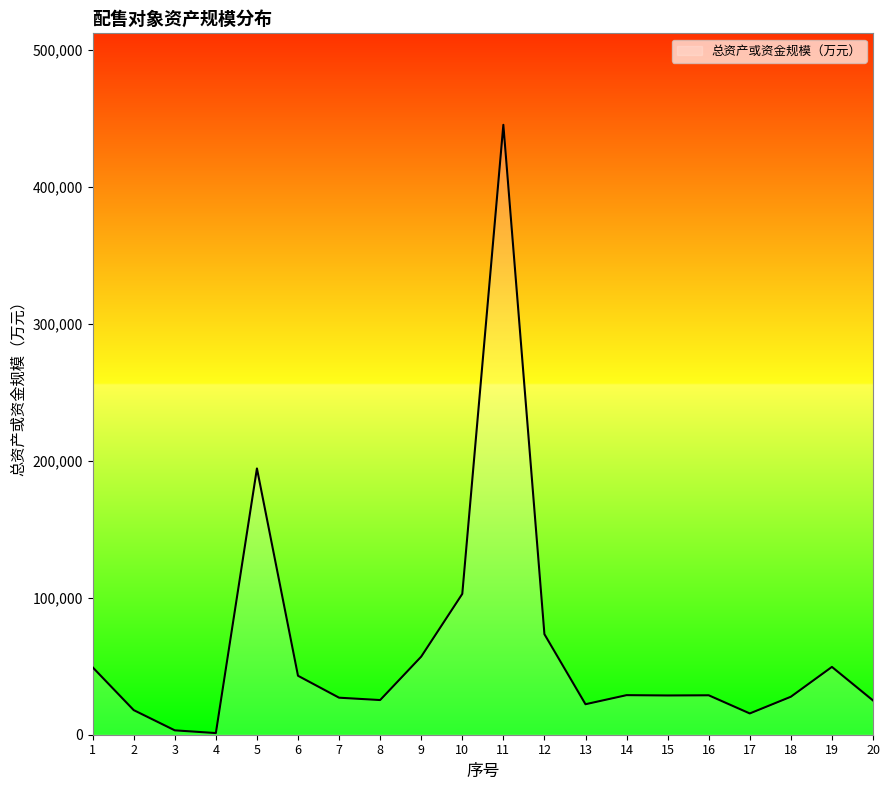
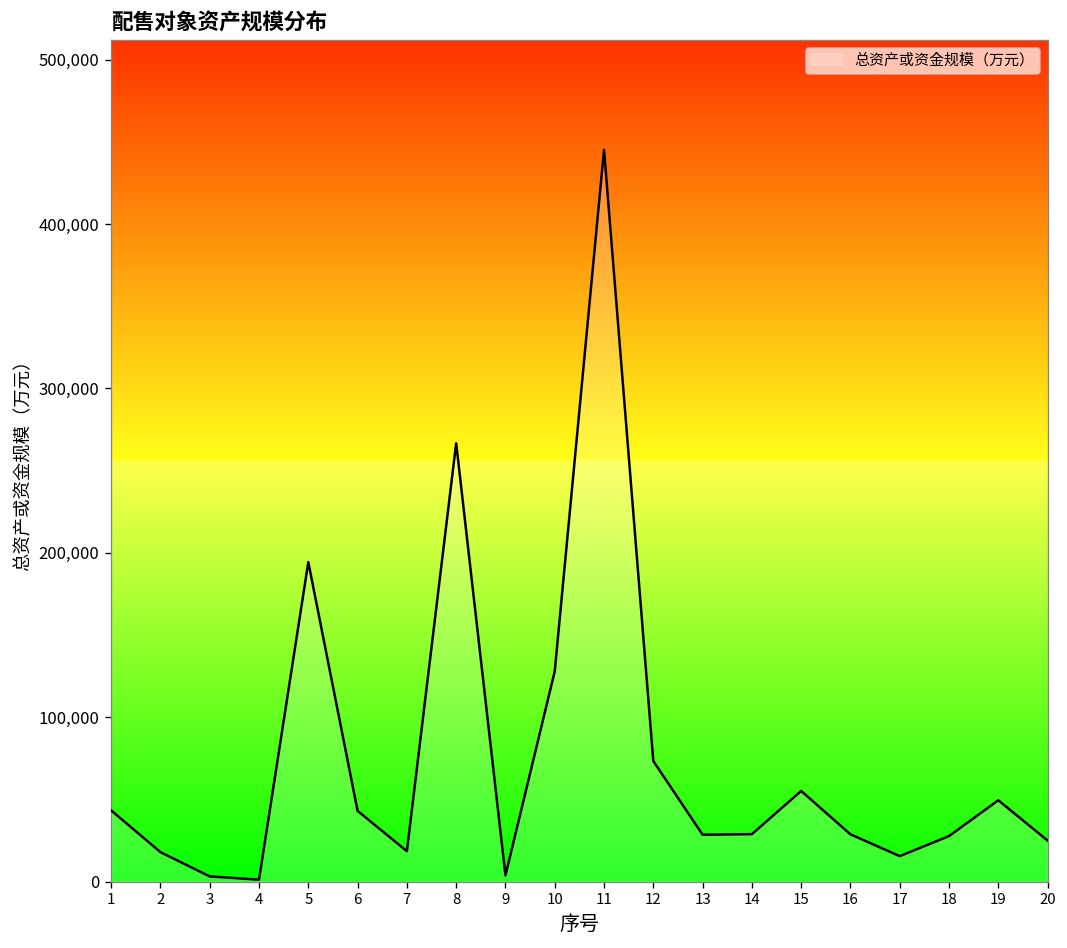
1: 49,000 -> 43,000
7: 27,000 -> 19,000
8: 25,000 -> 267,000
9: 57,000 -> 4,000
10: 103,000 -> 128,000
13: 22,000 -> 29,000
15: 29,000 -> 55,000
